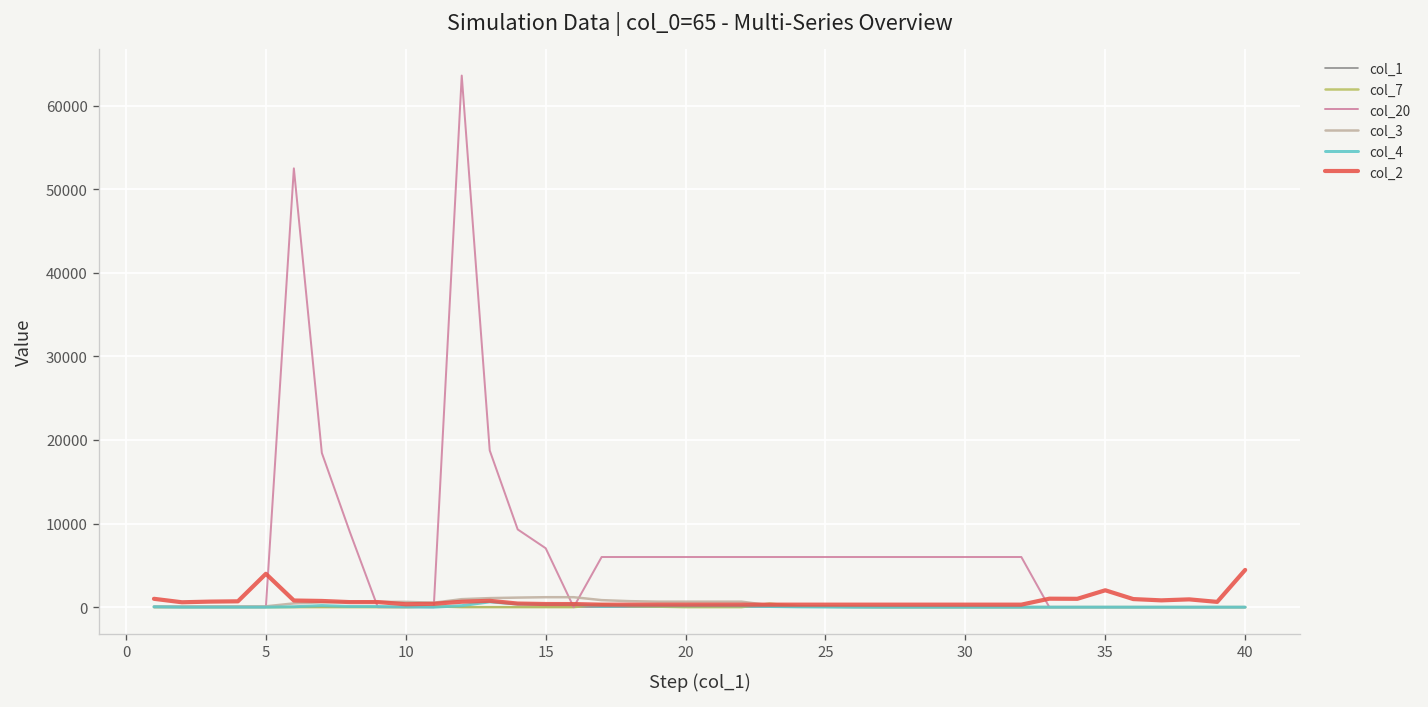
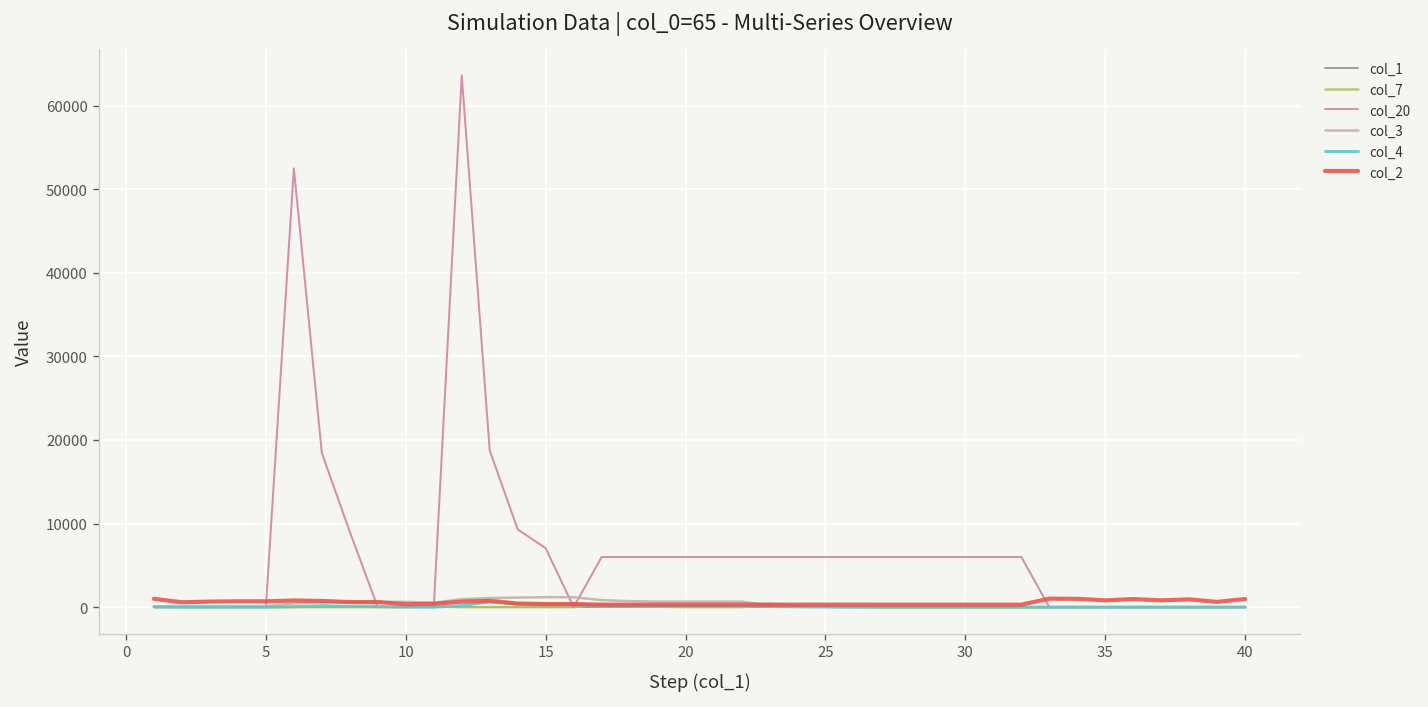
col_2, 5: 4000 -> 1000
col_2, 35: 2000 -> 1000
col_2, 40: 4000 -> 1000
